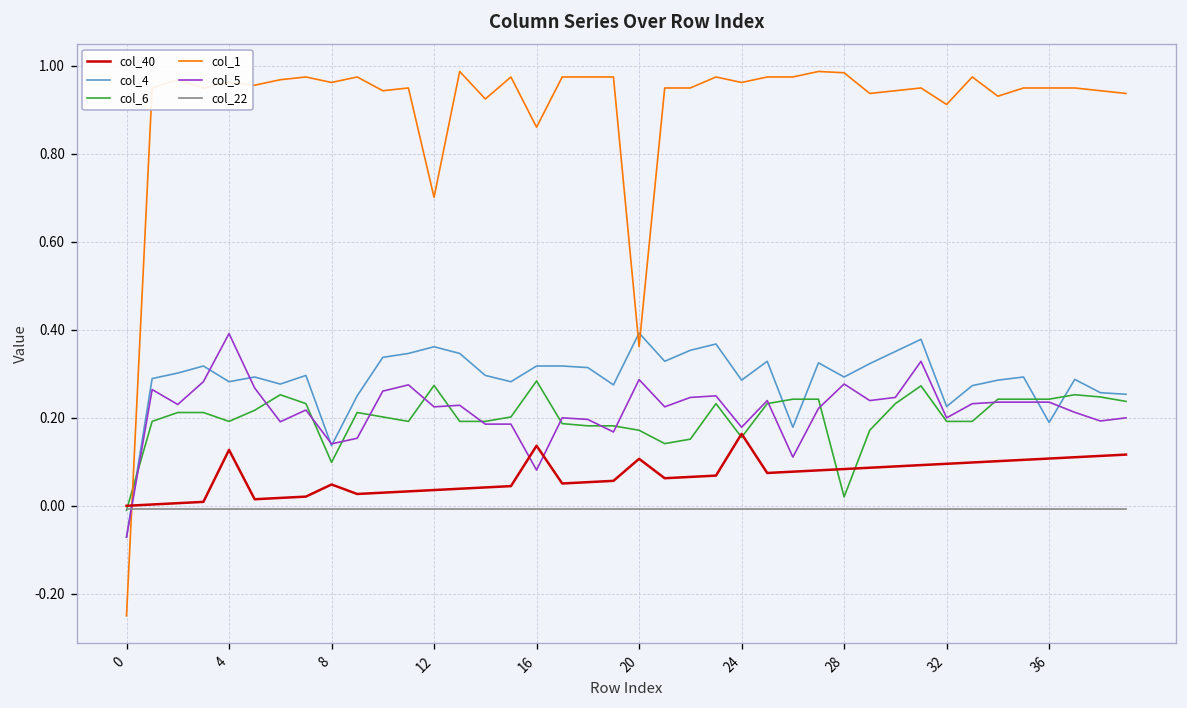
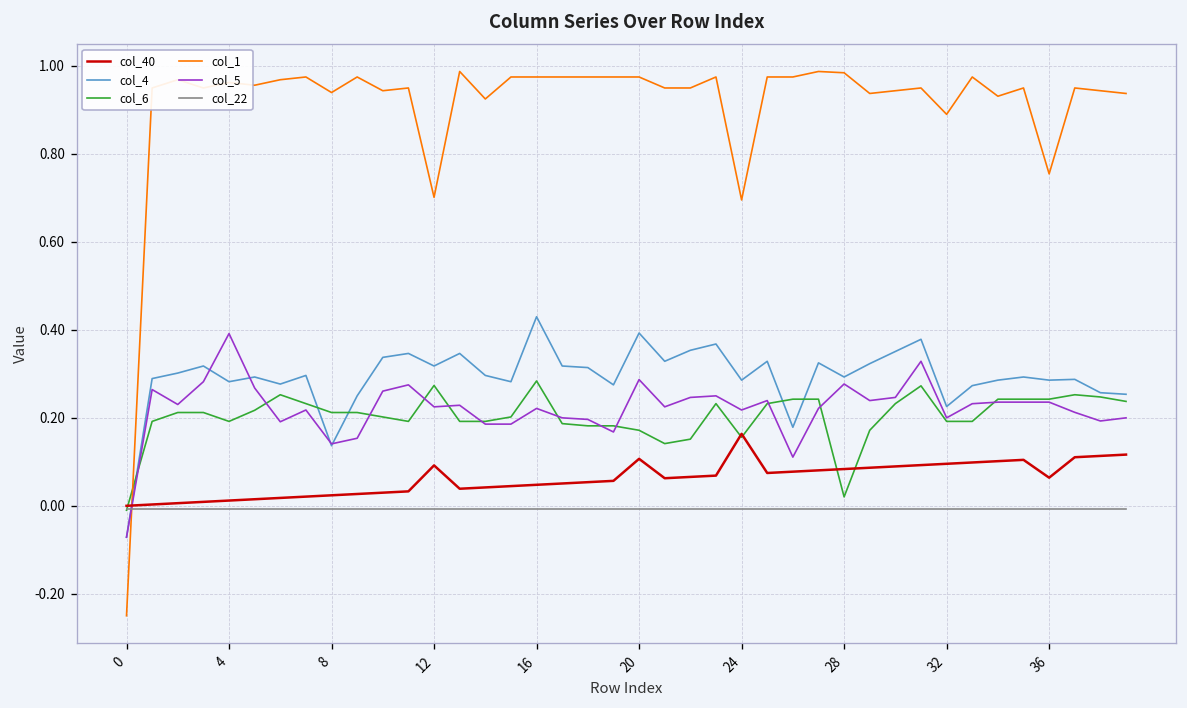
col_40, 4: 0.13 -> 0.01
col_40, 8: 0.05 -> 0.02
col_6, 8: 0.10 -> 0.21
col_1, 8: 0.96 -> 0.94
col_40, 12: 0.04 -> 0.09
col_4, 12: 0.36 -> 0.32
col_40, 16: 0.14 -> 0.05
col_4, 16: 0.32 -> 0.43
col_1, 16: 0.86 -> 0.98
col_5, 16: 0.08 -> 0.22
col_1, 20: 0.36 -> 0.98
col_1, 24: 0.96 -> 0.70
col_5, 24: 0.18 -> 0.22
col_1, 32: 0.91 -> 0.89
col_40, 36: 0.11 -> 0.06
col_4, 36: 0.19 -> 0.29
col_1, 36: 0.95 -> 0.75
